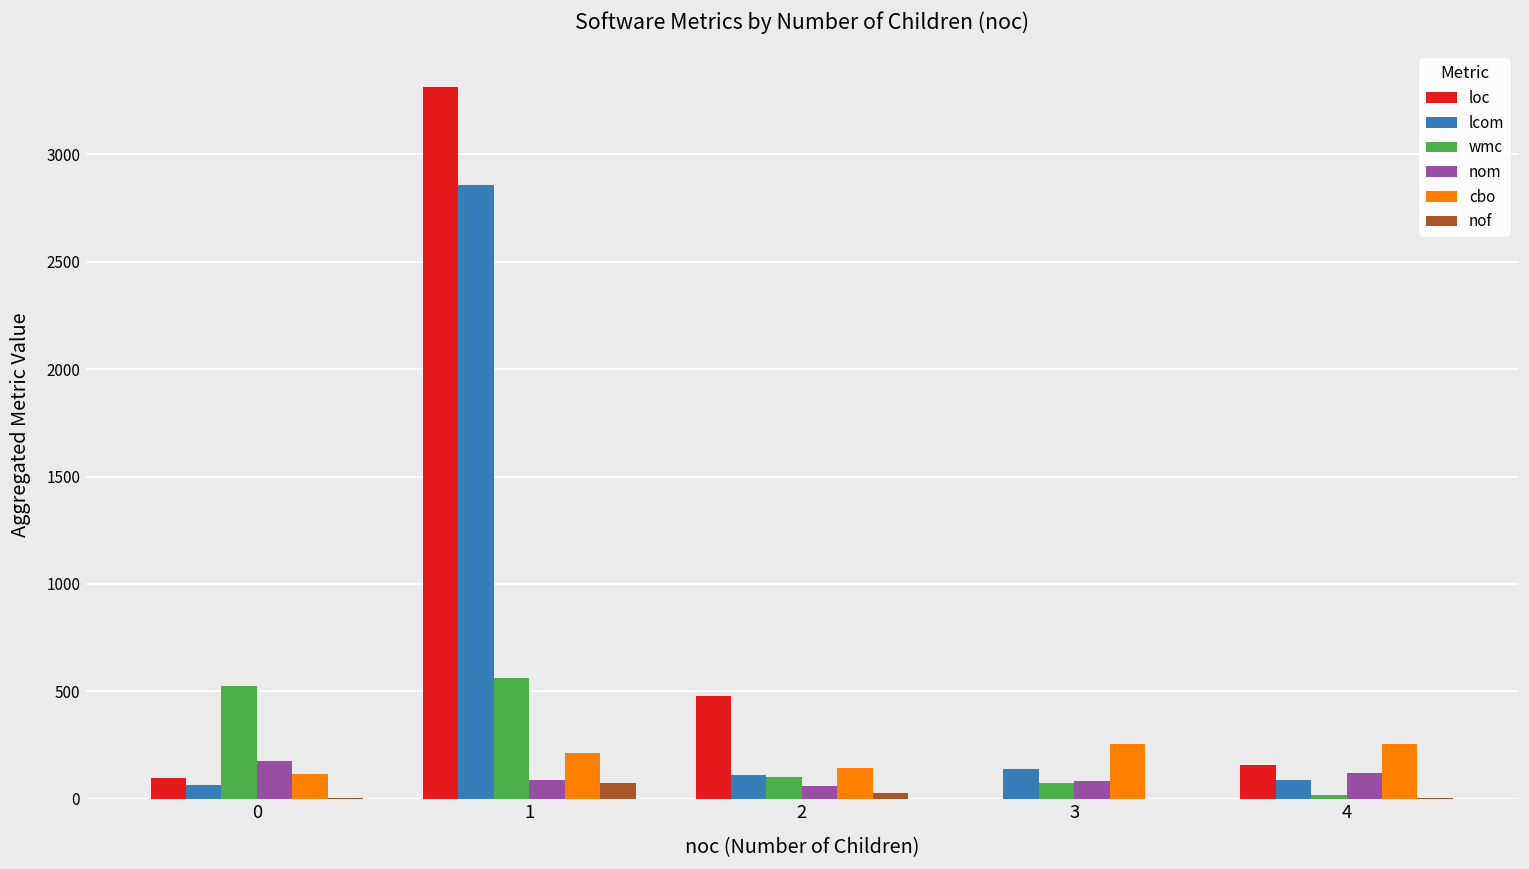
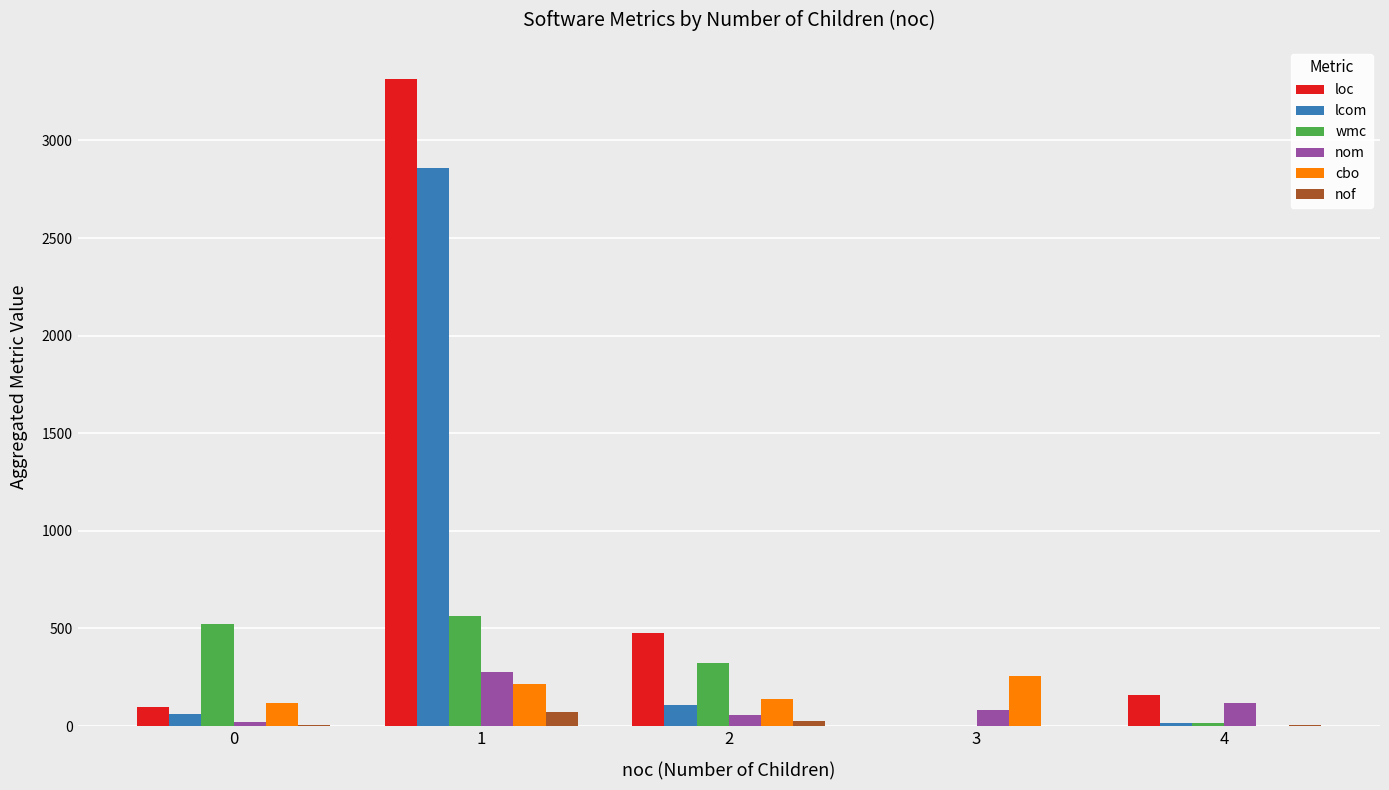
nom, 0: 170 -> 20
nom, 1: 90 -> 280
wmc, 2: 100 -> 320
lcom, 3: 140 -> 0
wmc, 3: 70 -> 0
lcom, 4: 90 -> 10
cbo, 4: 260 -> 0
